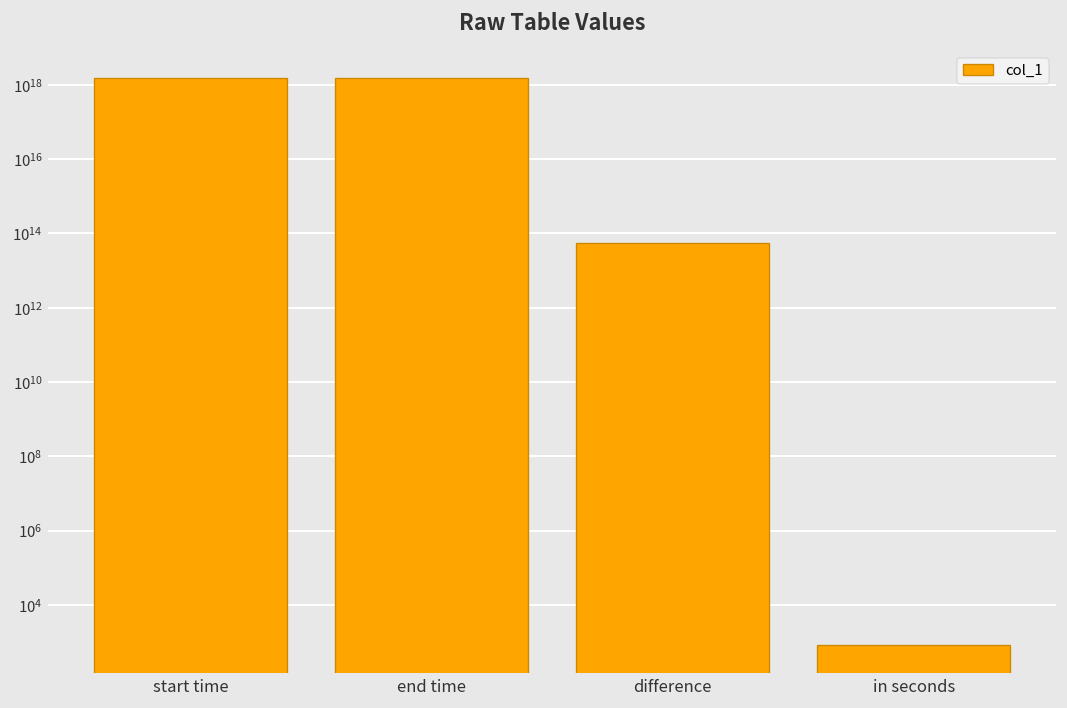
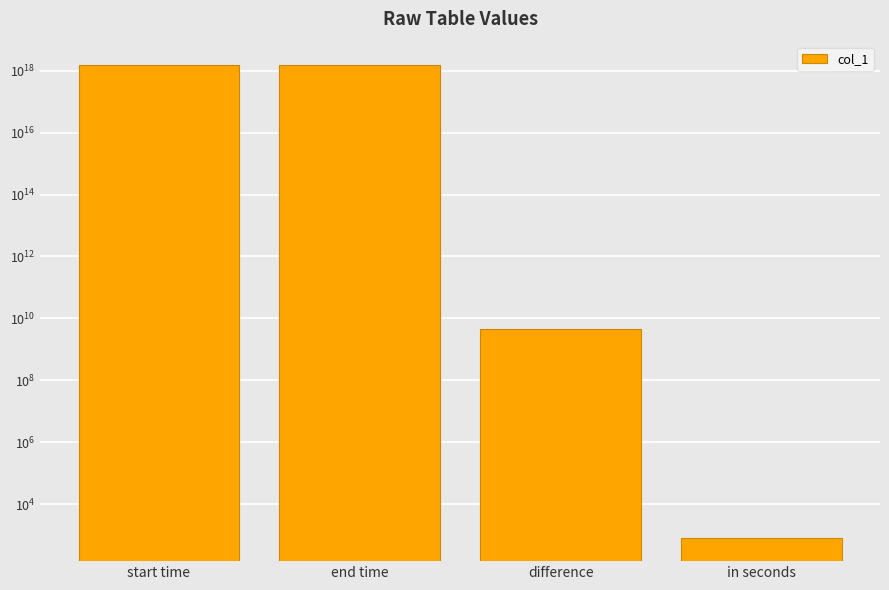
difference: 50000000000000 -> 5000000000
